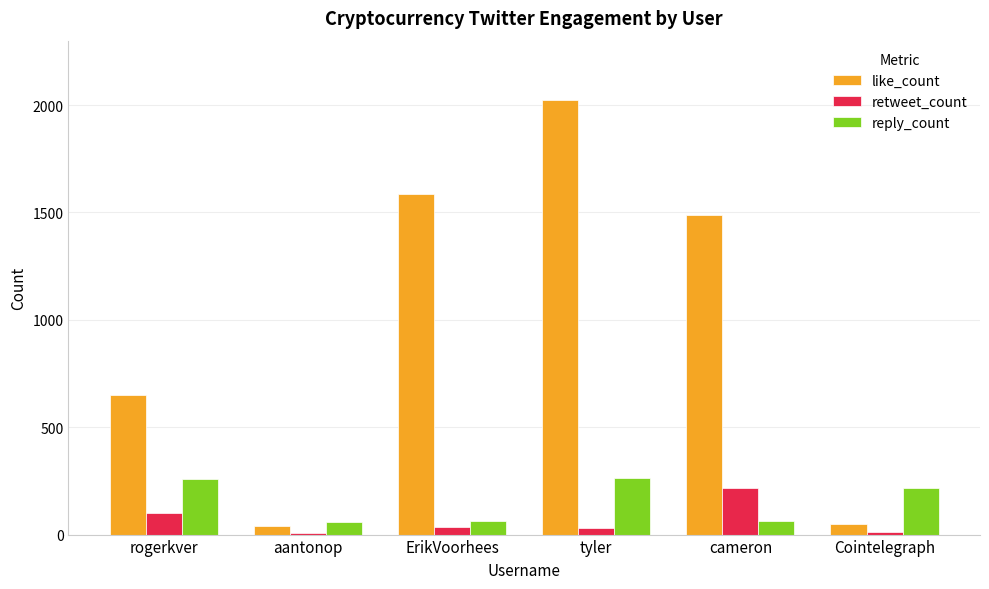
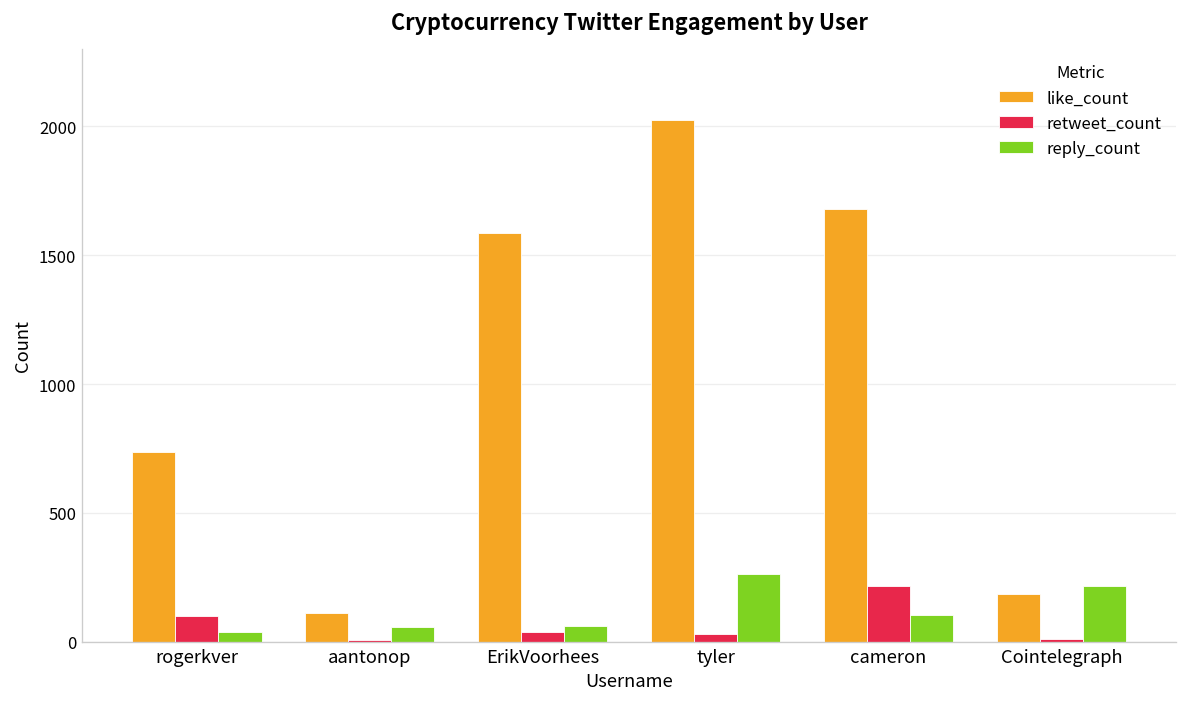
like_count, rogerkver: 650 -> 740
reply_count, rogerkver: 260 -> 40
like_count, aantonop: 40 -> 110
like_count, cameron: 1490 -> 1680
reply_count, cameron: 60 -> 100
like_count, Cointelegraph: 50 -> 180
